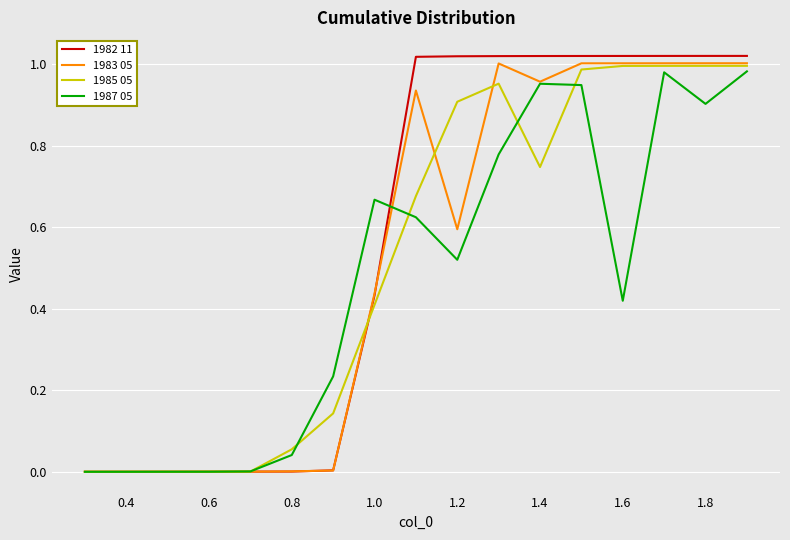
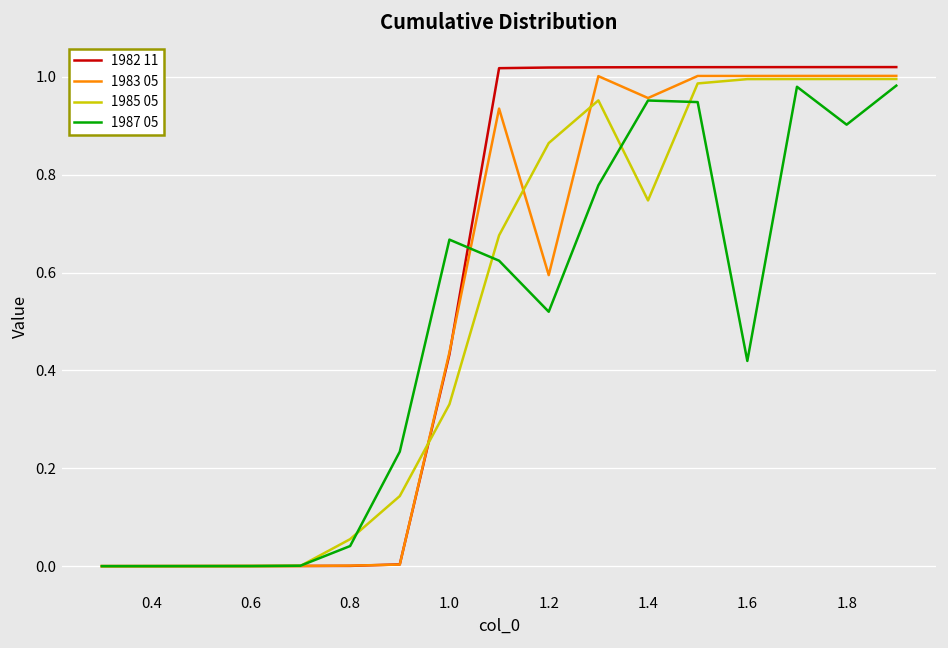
1985 05, 1.0: 0.41 -> 0.33
1985 05, 1.2: 0.91 -> 0.86
